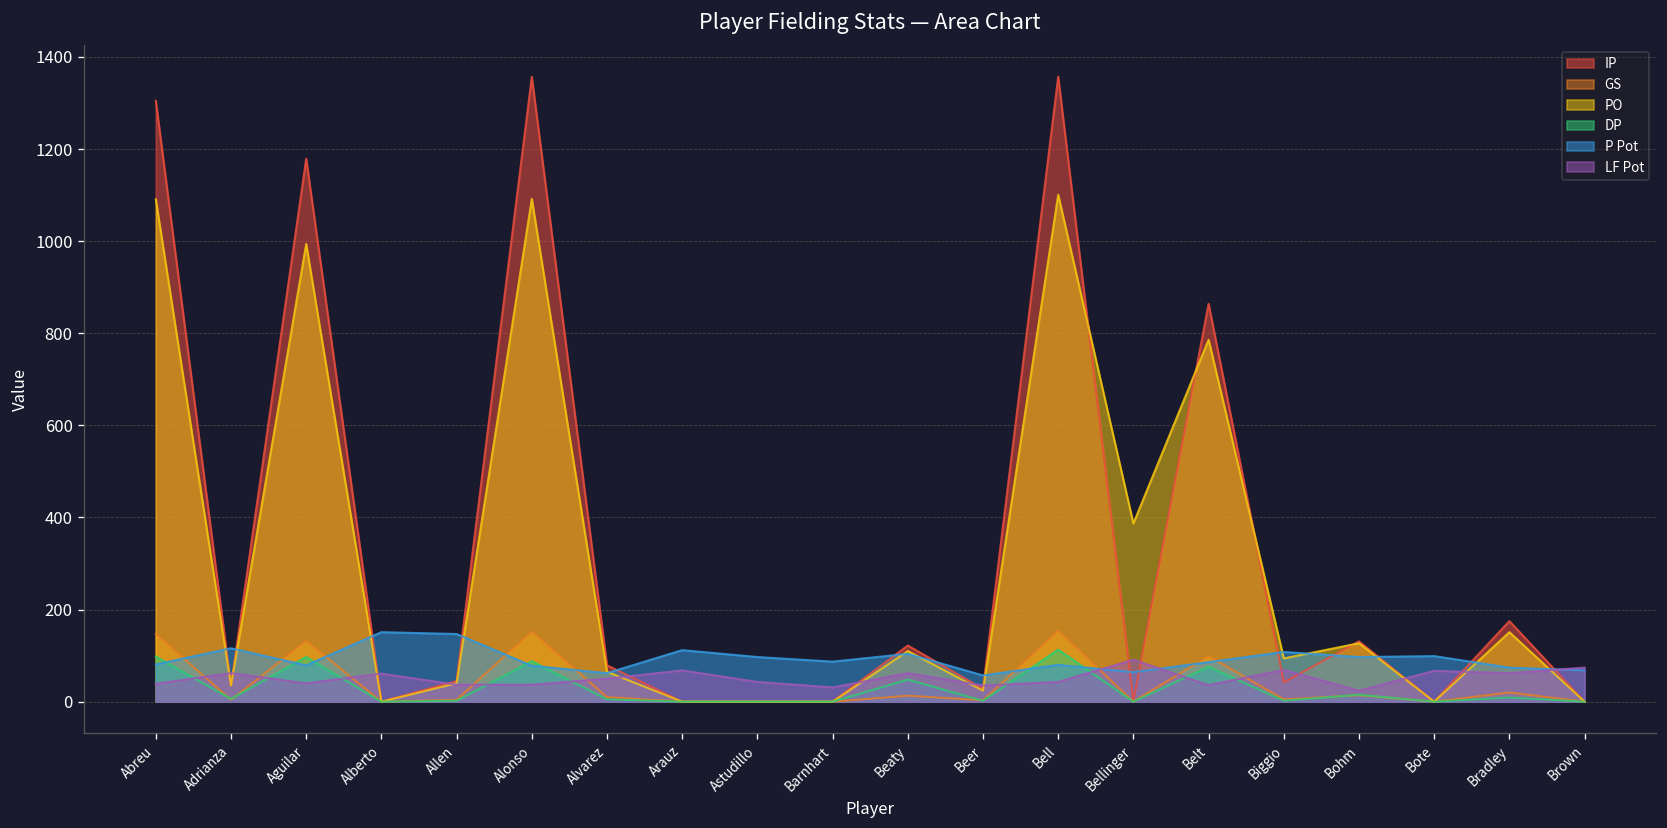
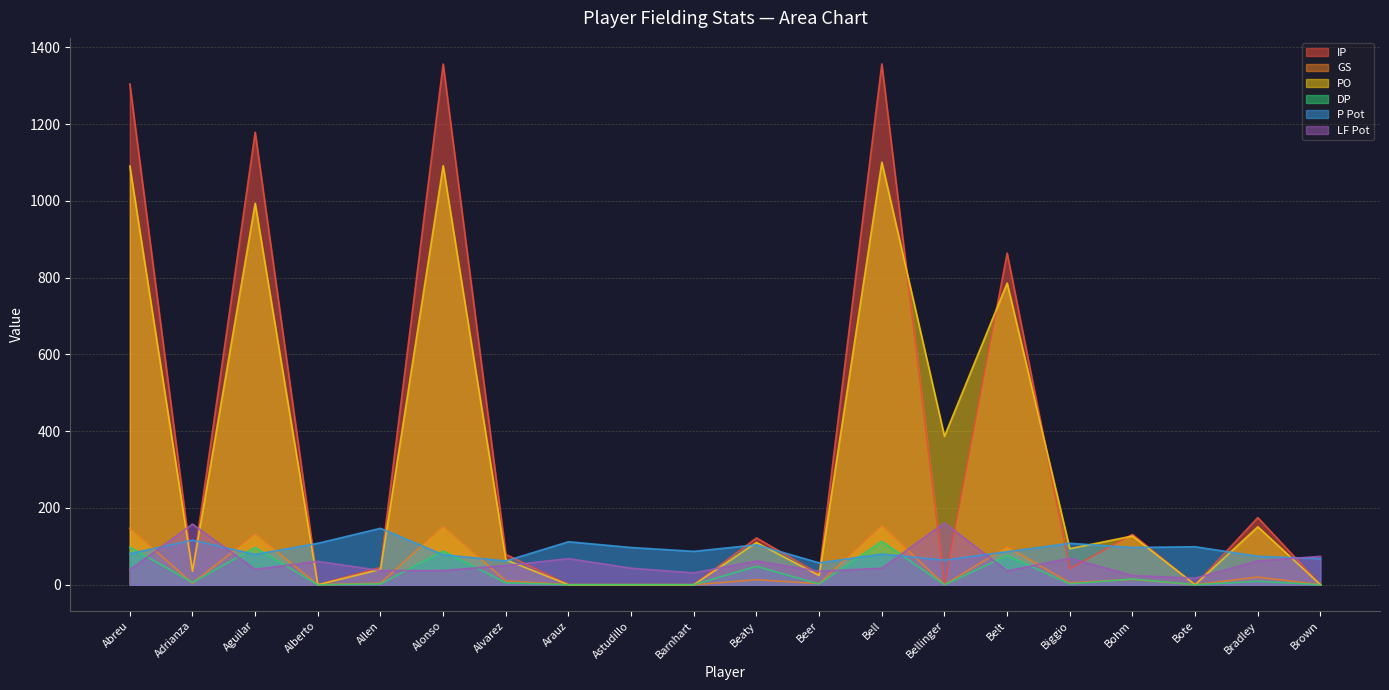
LF Pot, Adrianza: 60 -> 160
P Pot, Alberto: 150 -> 110
LF Pot, Bellinger: 90 -> 160
LF Pot, Bote: 70 -> 20
